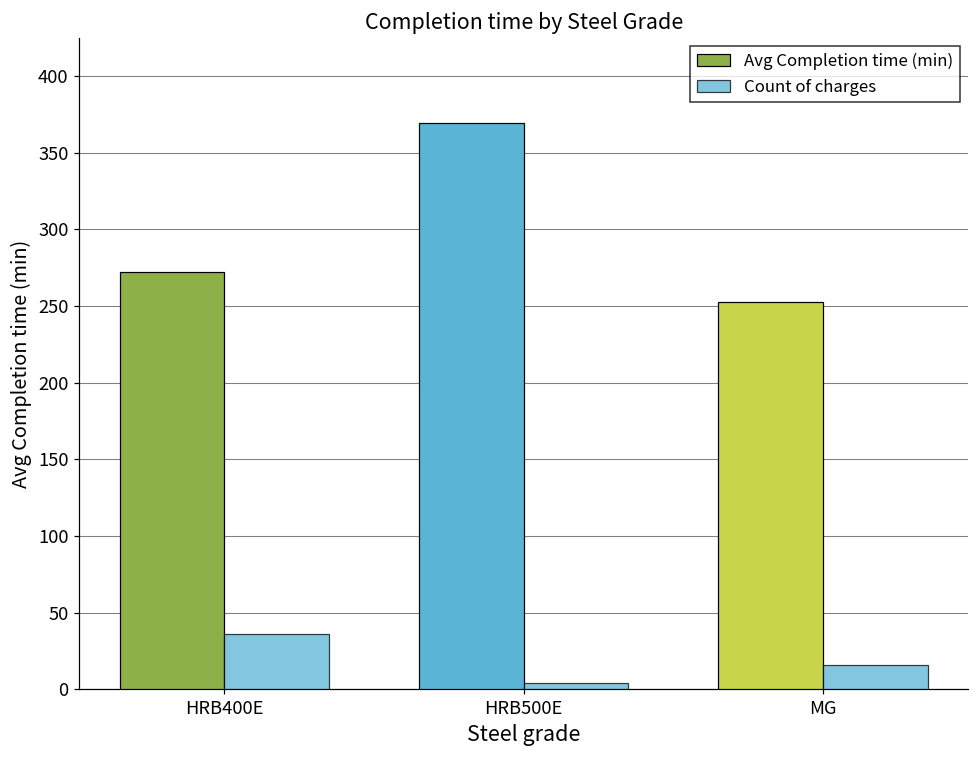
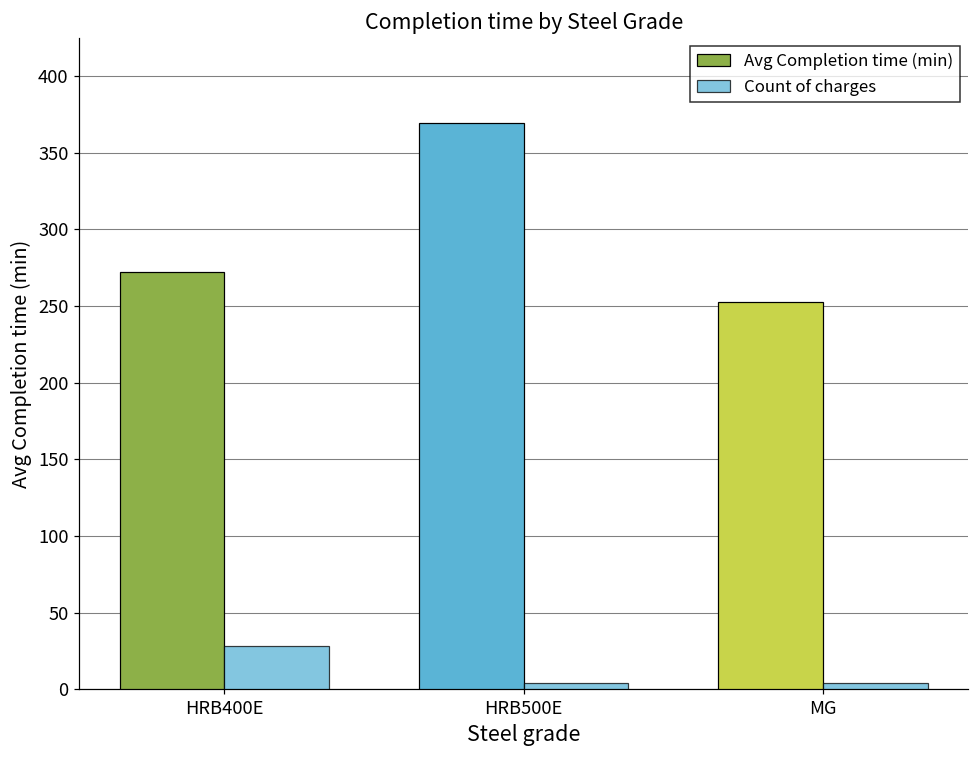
Count of charges, HRB400E: 36 -> 28
Count of charges, MG: 16 -> 4
